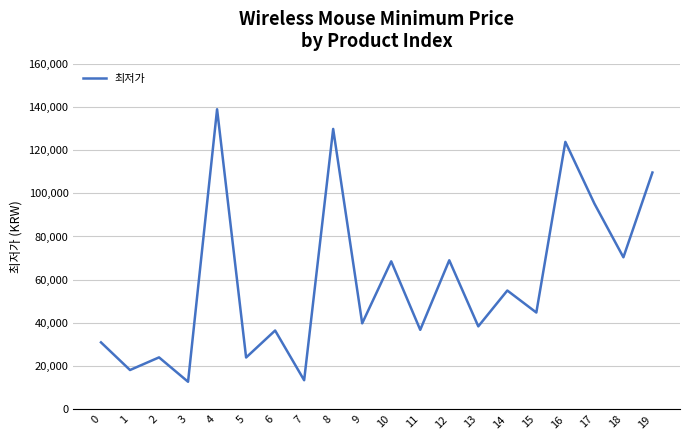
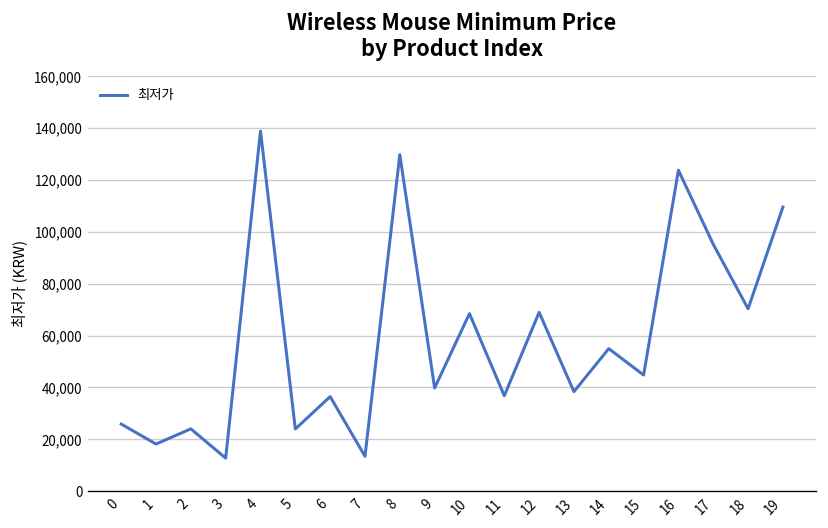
0: 31,000 -> 26,000
